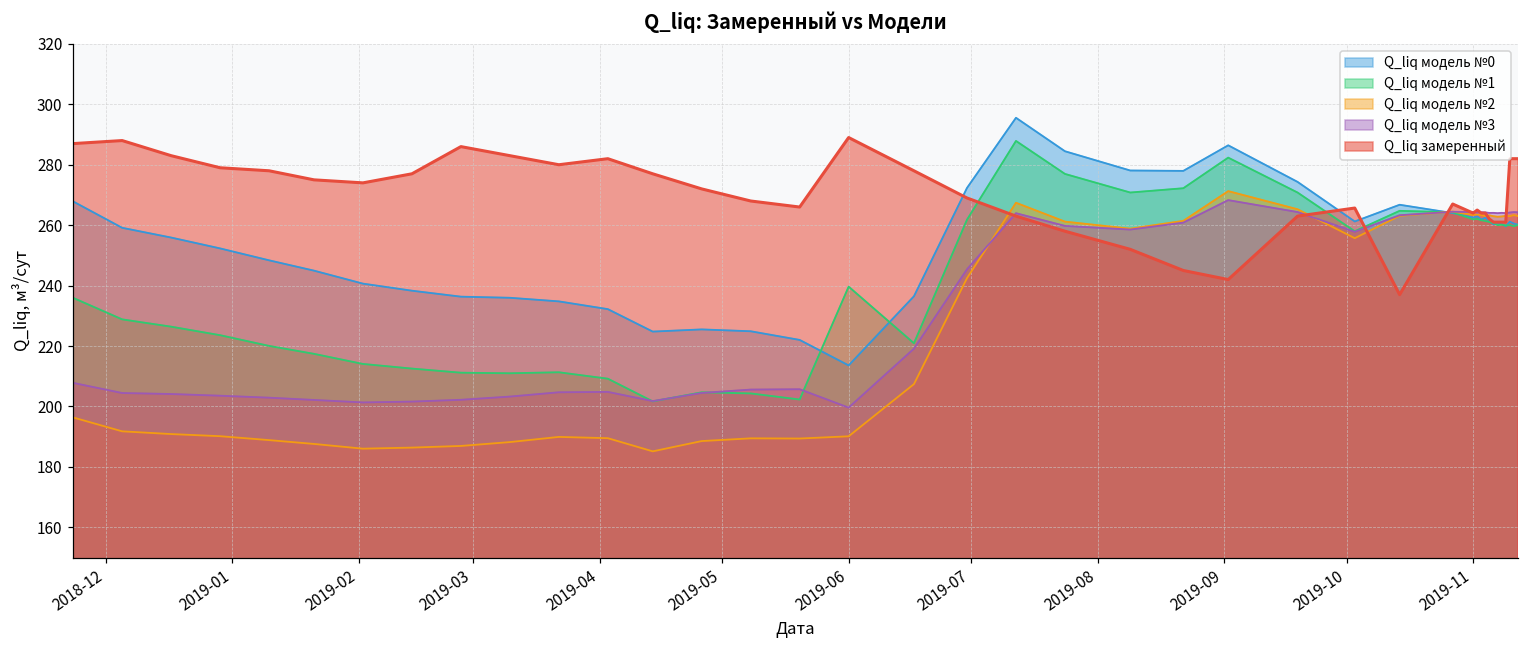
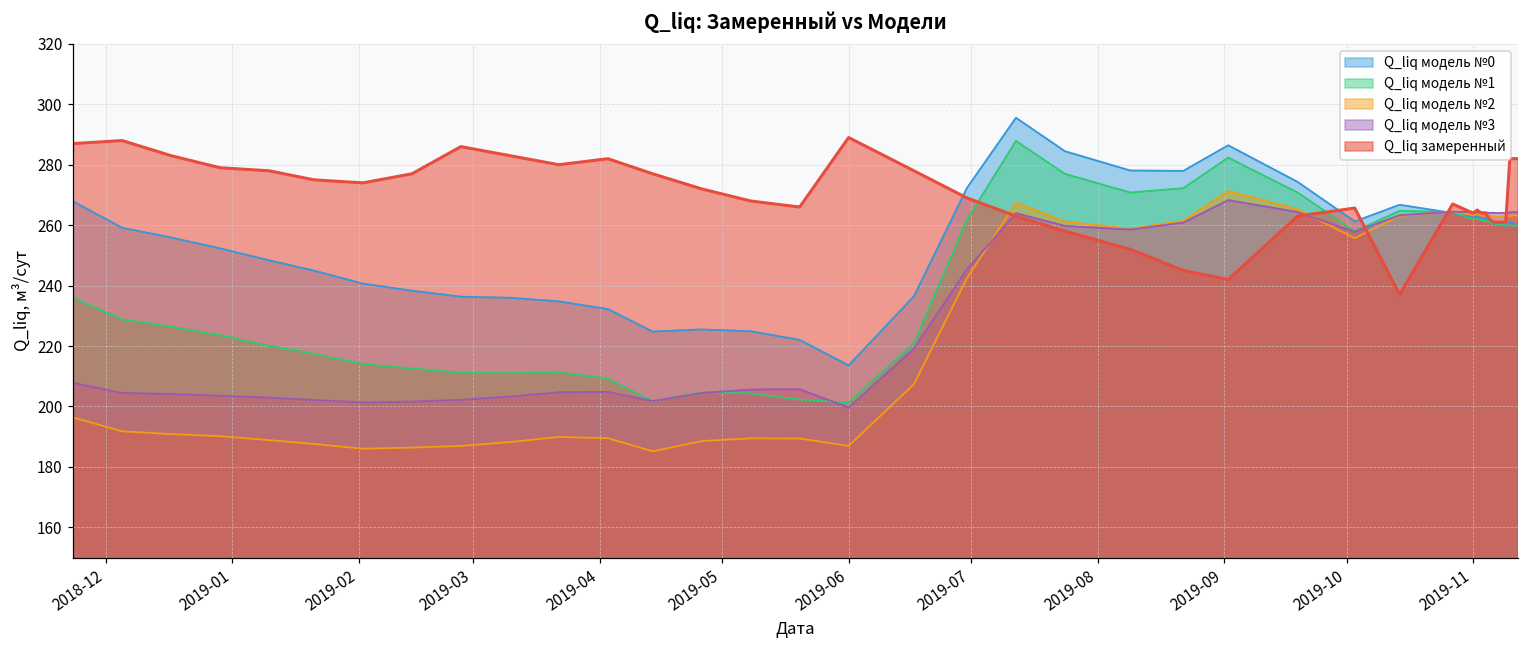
Q_liq модель №1, 2019-06: 240 -> 201
Q_liq модель №2, 2019-06: 190 -> 187
